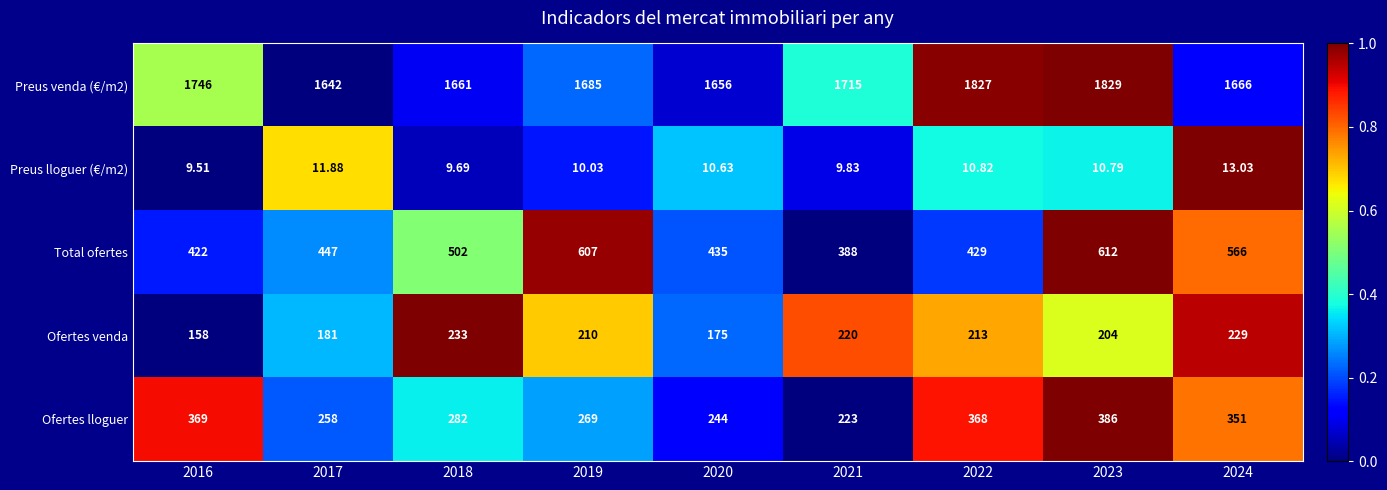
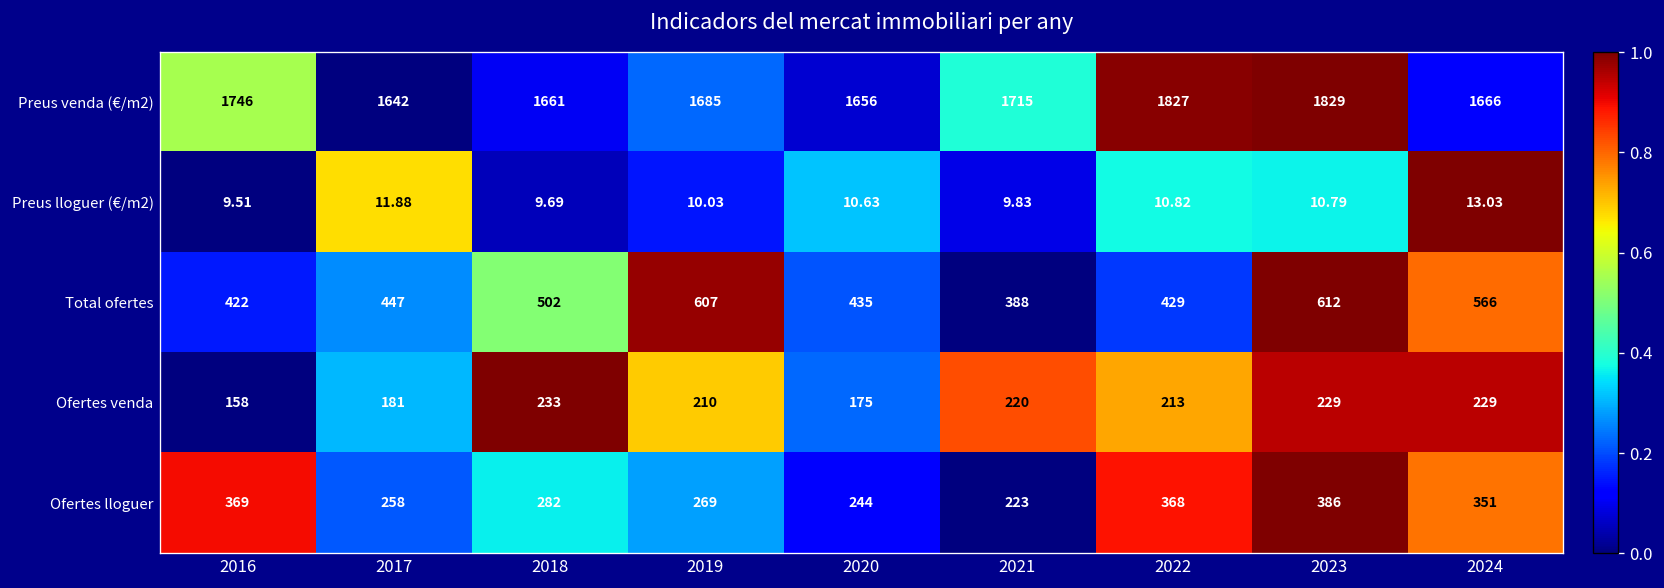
Ofertes venda, 2023: 204 -> 229
